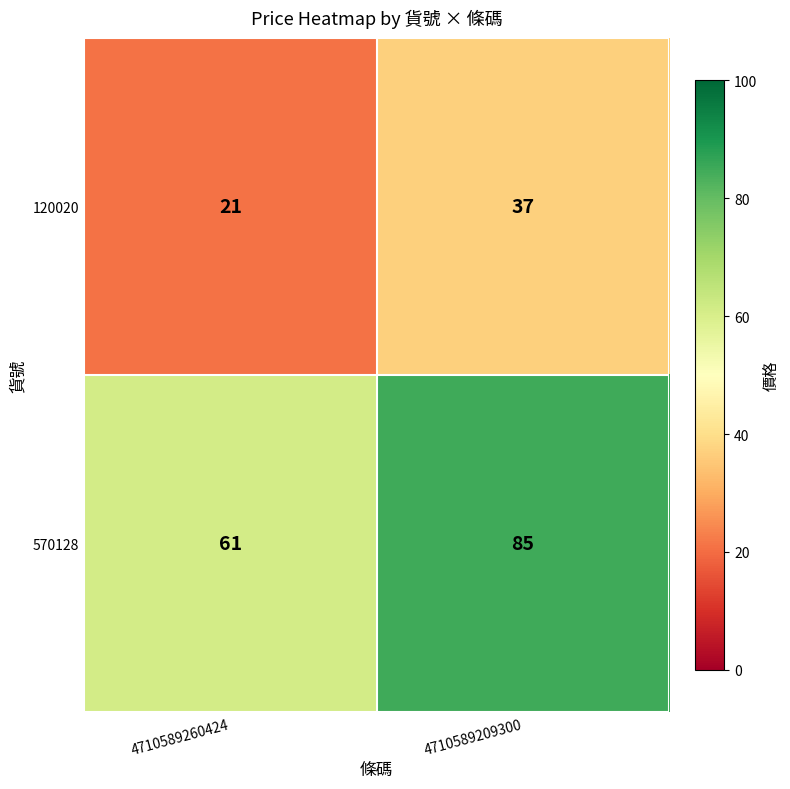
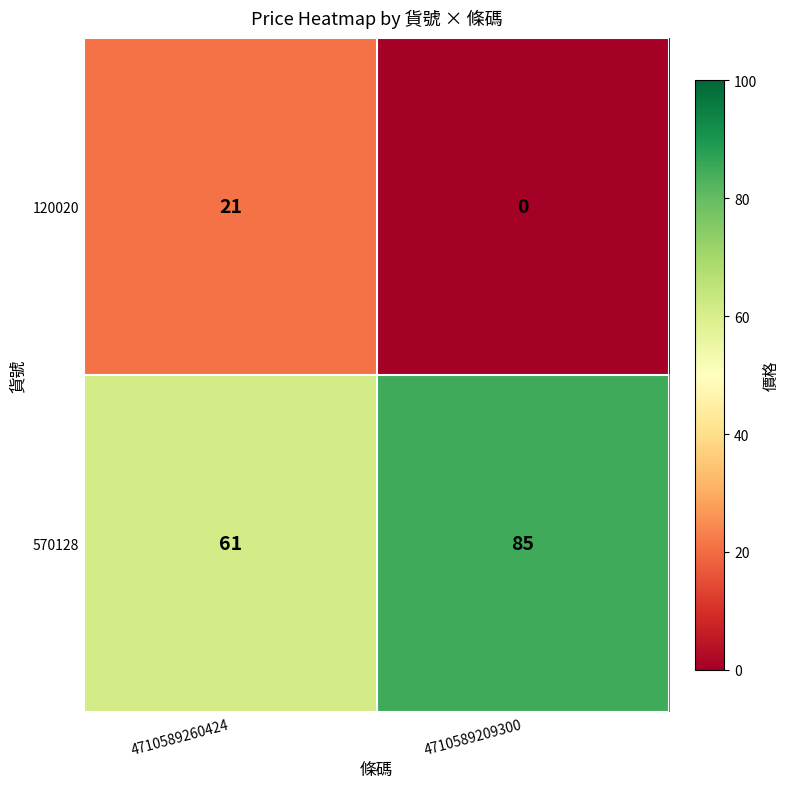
120020, 4710589209300: 37 -> 0
